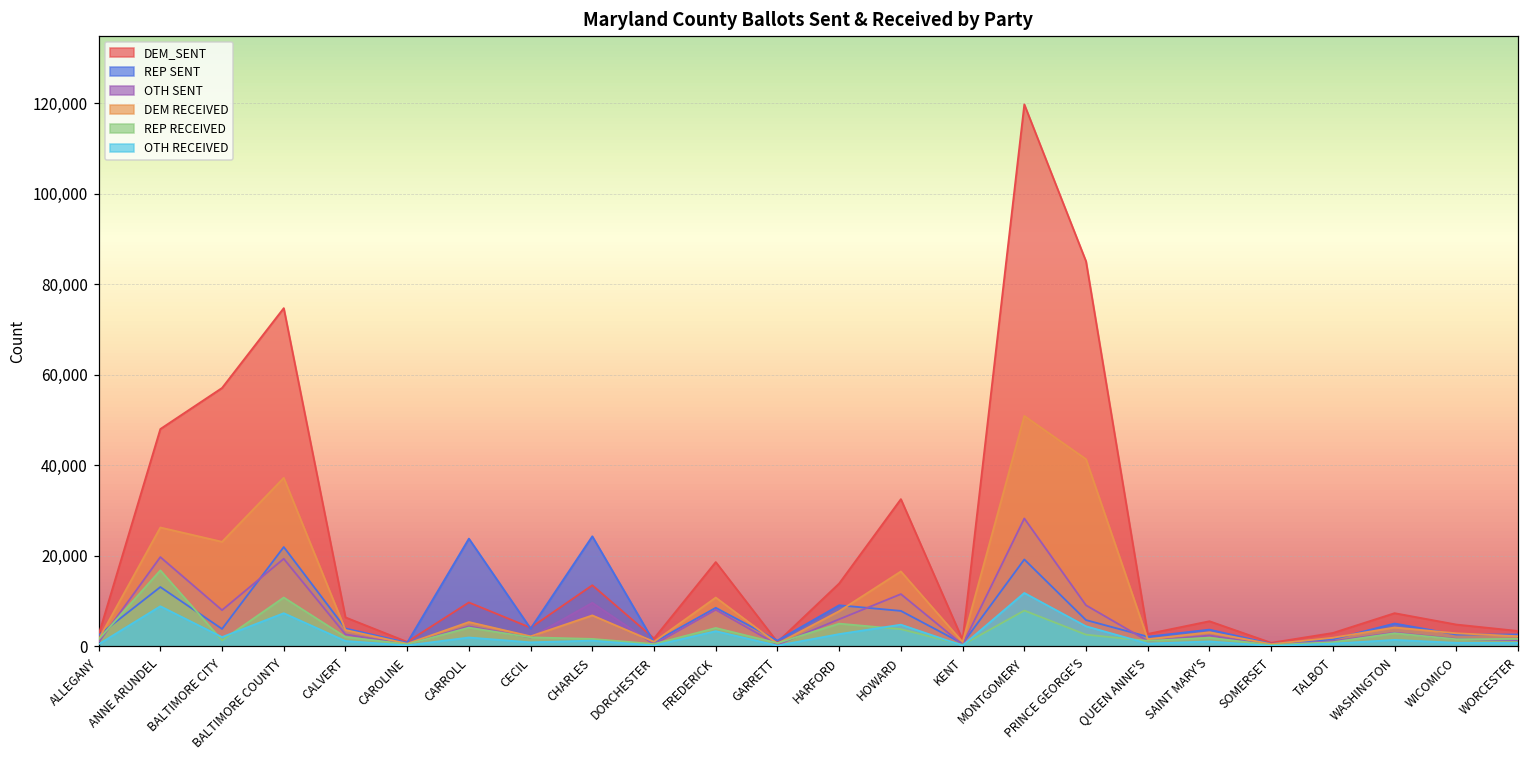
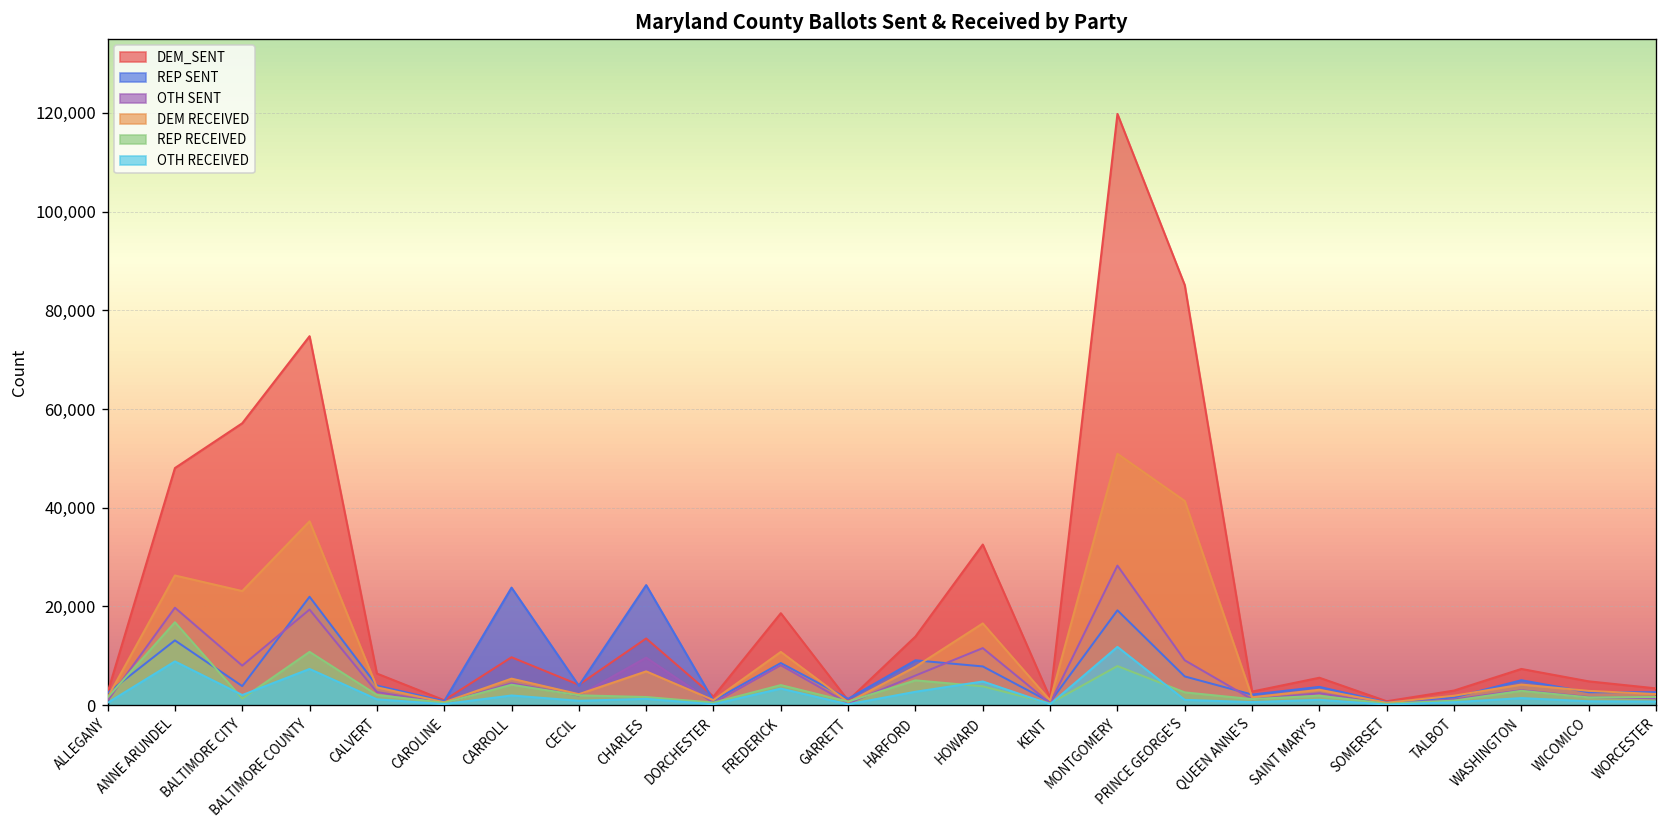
OTH RECEIVED, PRINCE GEORGE'S: 4,000 -> 1,000
